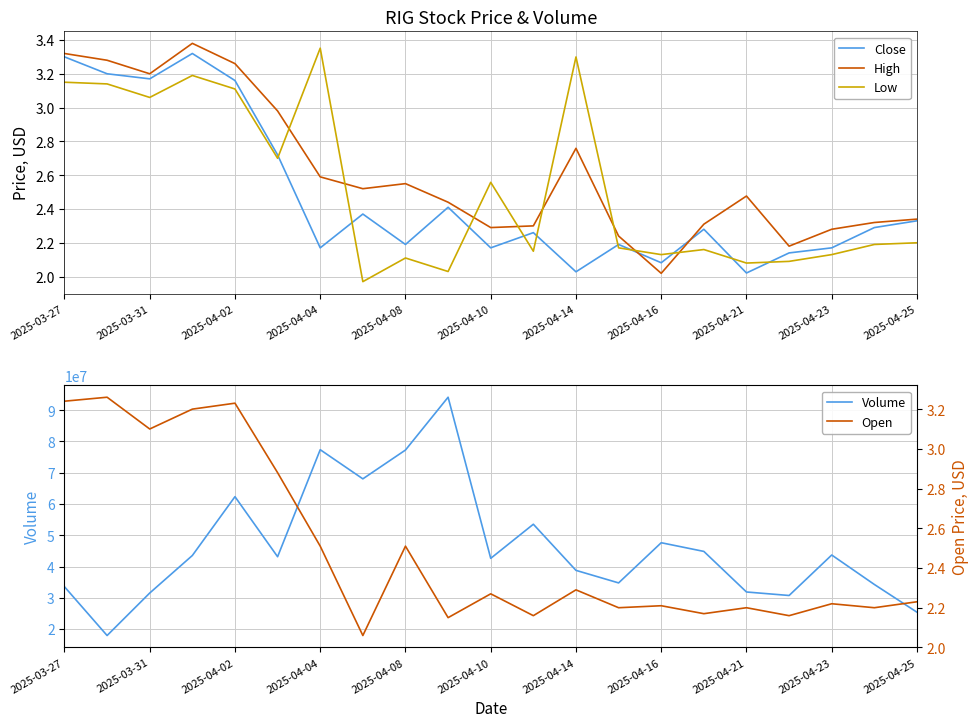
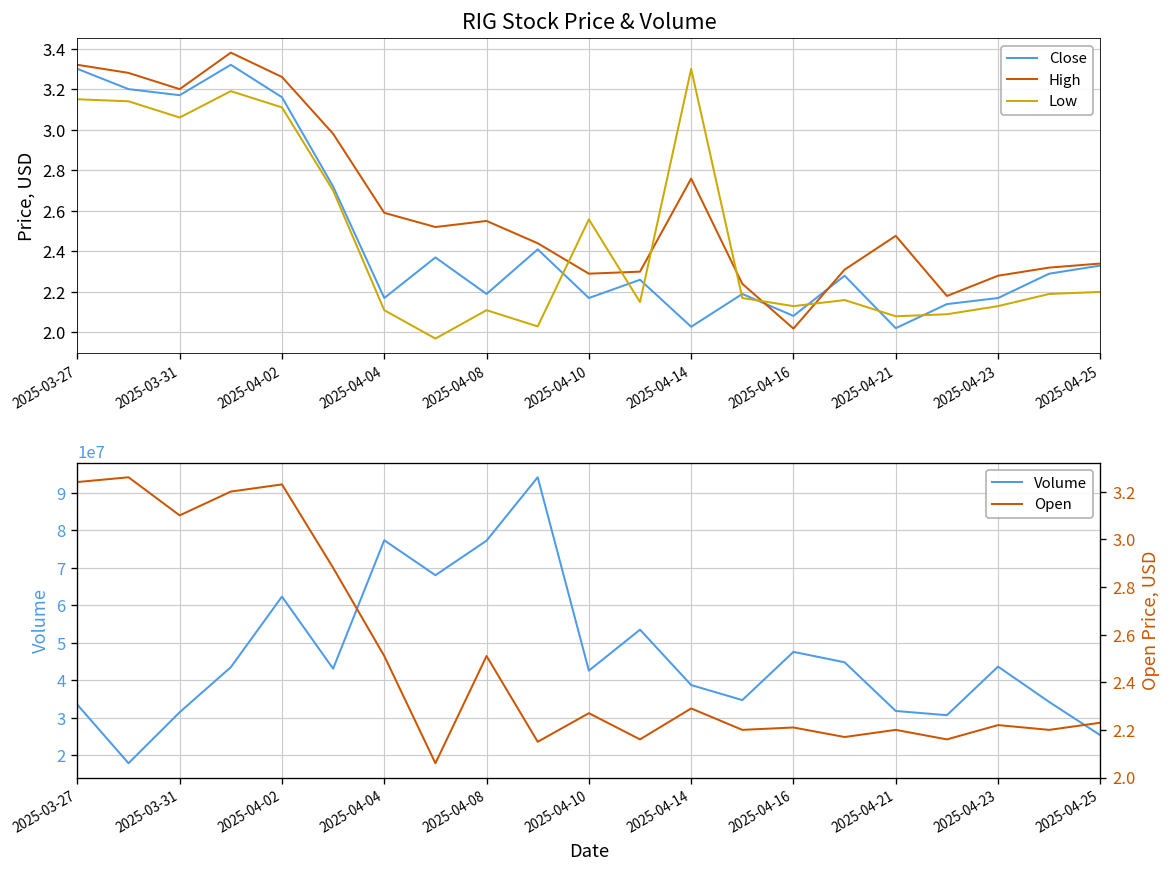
RIG Stock Price & Volume, Low, 2025-04-04: 3.35 -> 2.11
